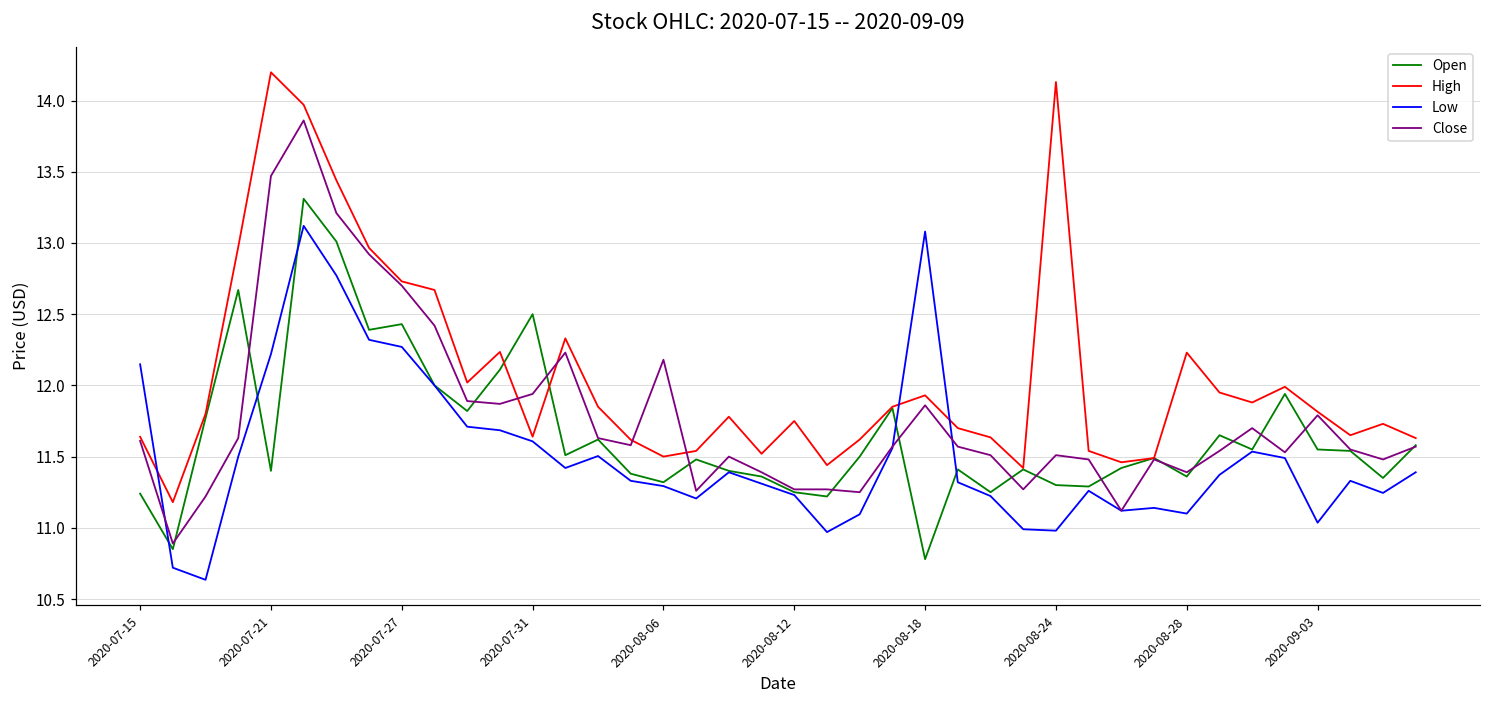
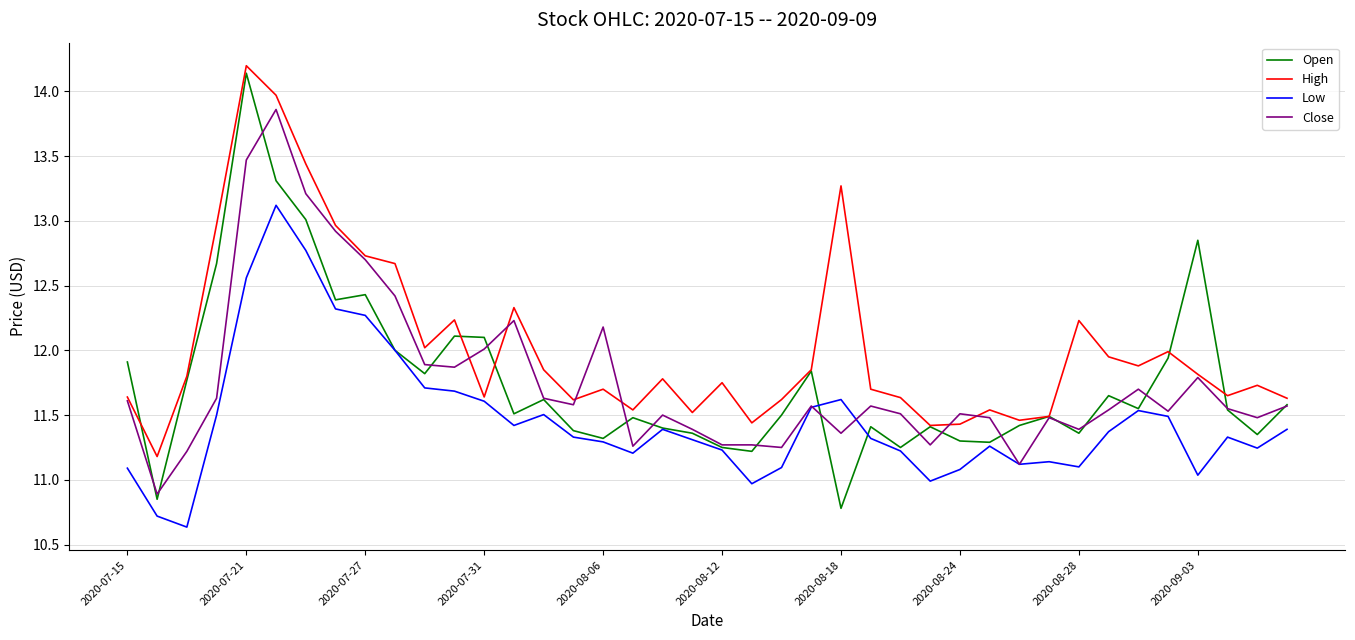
Open, 2020-07-15: 11.24 -> 11.91
Low, 2020-07-15: 12.15 -> 11.09
Open, 2020-07-21: 11.40 -> 14.14
Low, 2020-07-21: 12.22 -> 12.56
Open, 2020-07-31: 12.5 -> 12.1
Close, 2020-07-31: 11.94 -> 12.01
High, 2020-08-06: 11.5 -> 11.7
High, 2020-08-18: 11.93 -> 13.27
Low, 2020-08-18: 13.08 -> 11.62
Close, 2020-08-18: 11.86 -> 11.36
High, 2020-08-24: 14.13 -> 11.43
Low, 2020-08-24: 10.98 -> 11.08
Open, 2020-09-03: 11.55 -> 12.85
